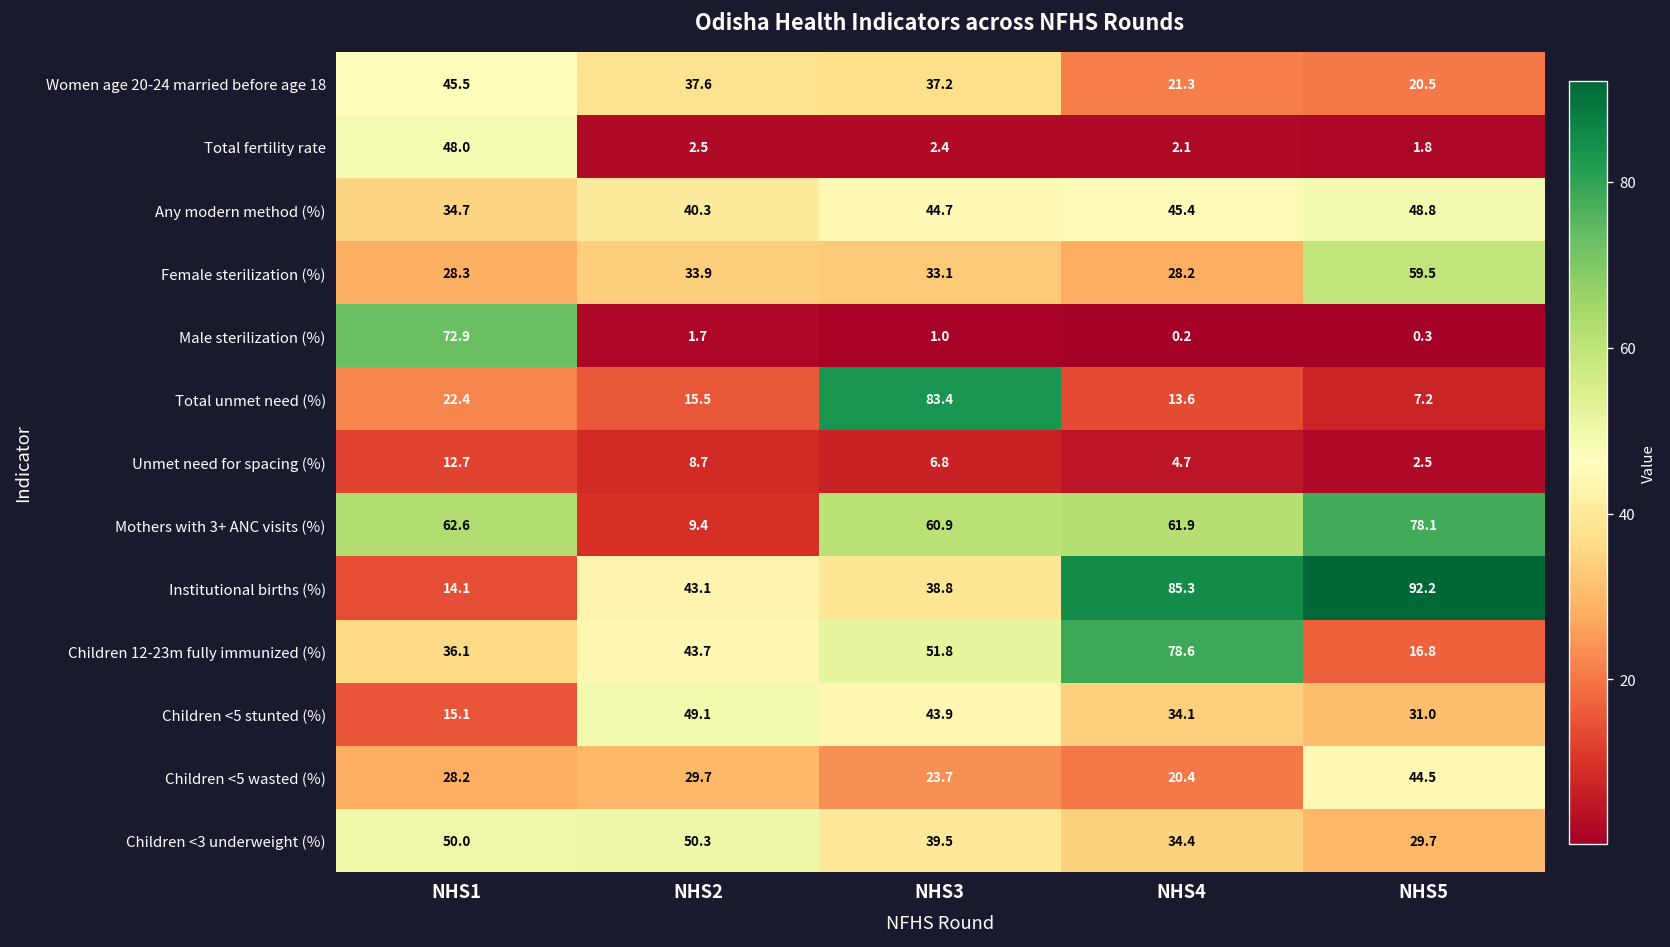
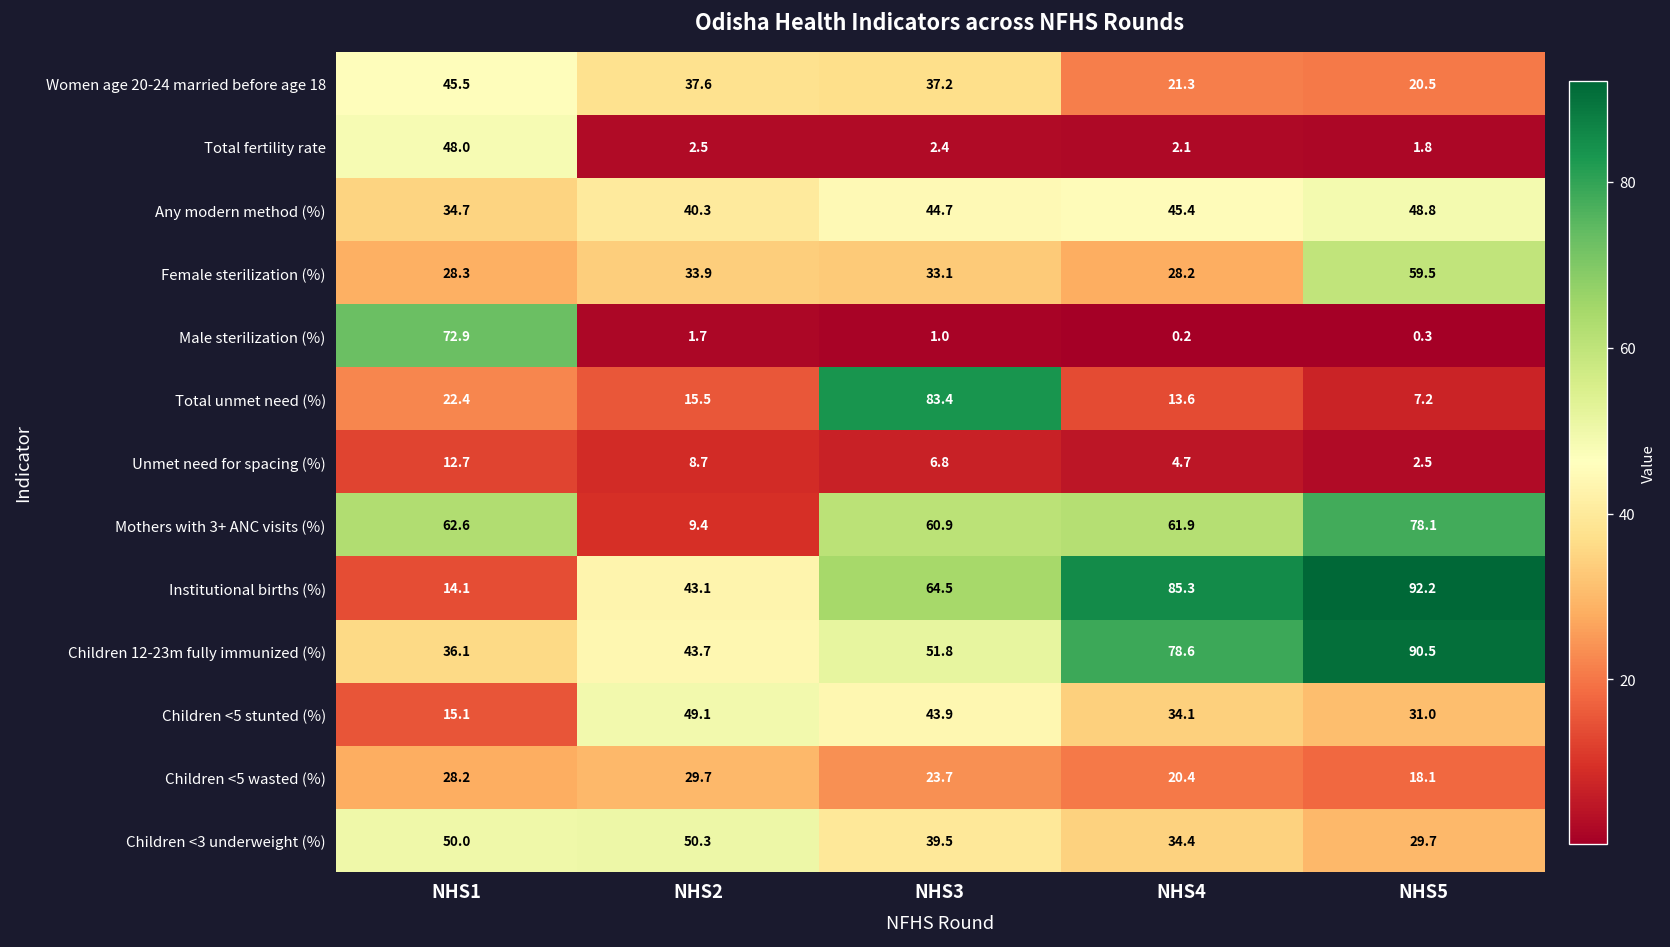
Institutional births (%), NHS3: 38.8 -> 64.5
Children 12-23m fully immunized (%), NHS5: 16.8 -> 90.5
Children <5 wasted (%), NHS5: 44.5 -> 18.1
